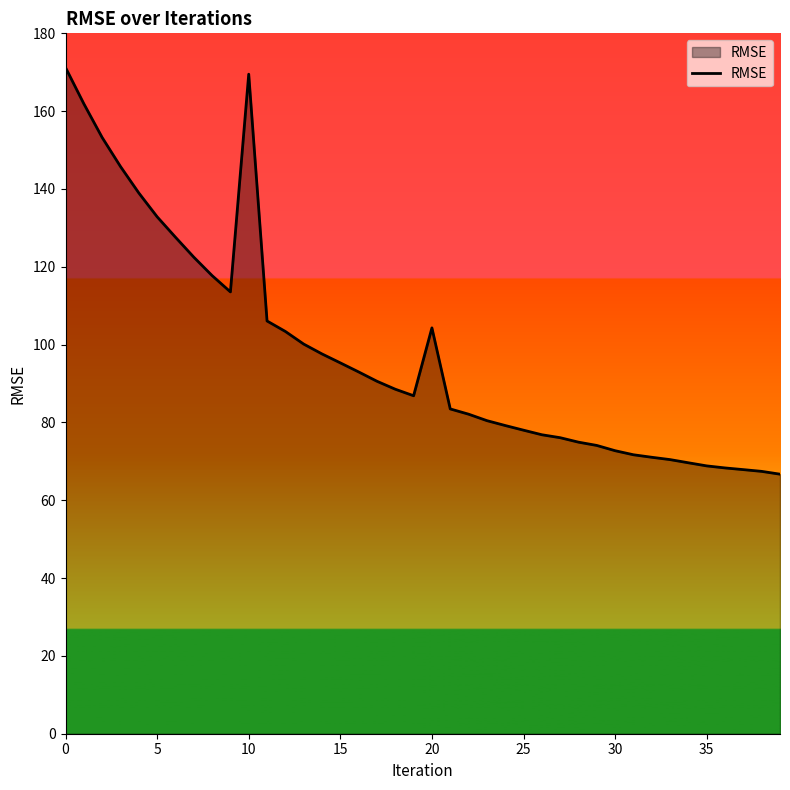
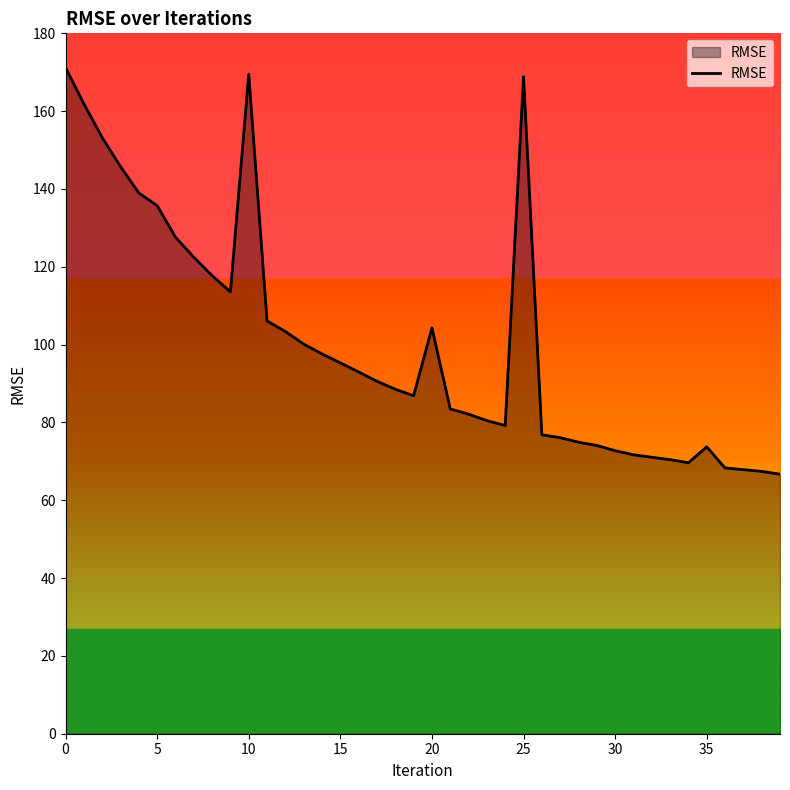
5: 133 -> 136
25: 78 -> 169
35: 69 -> 74
